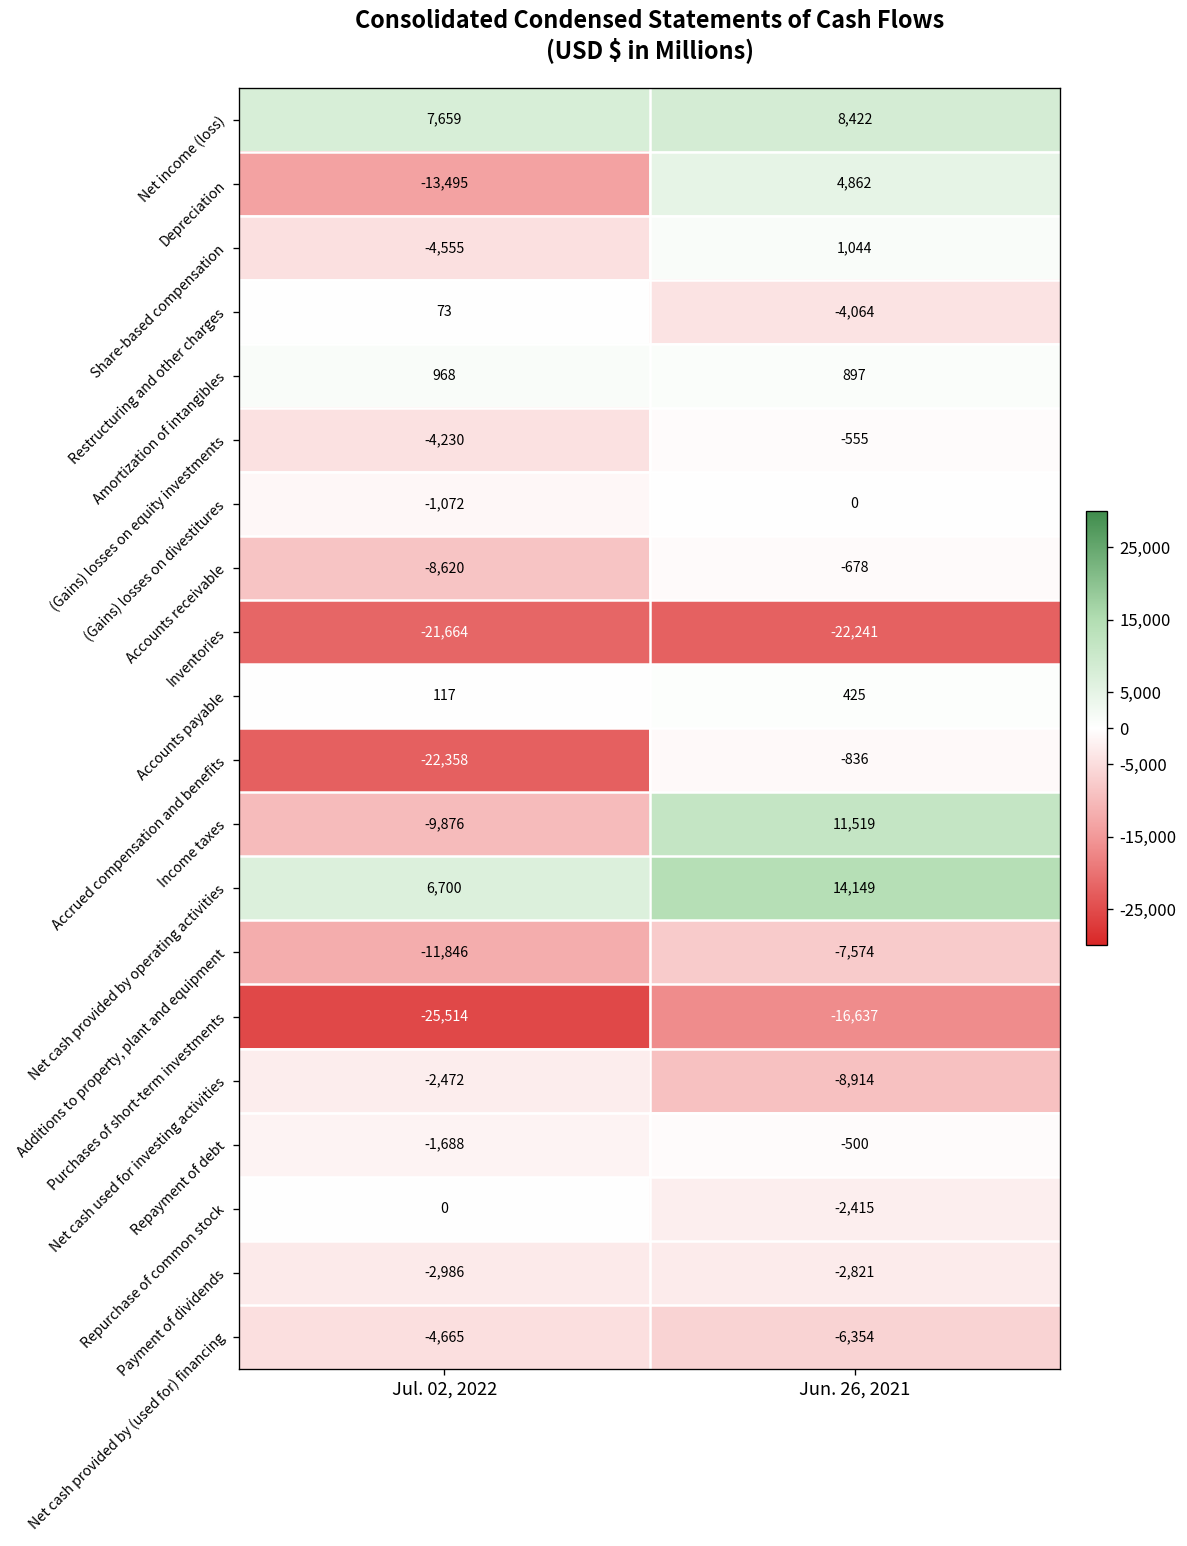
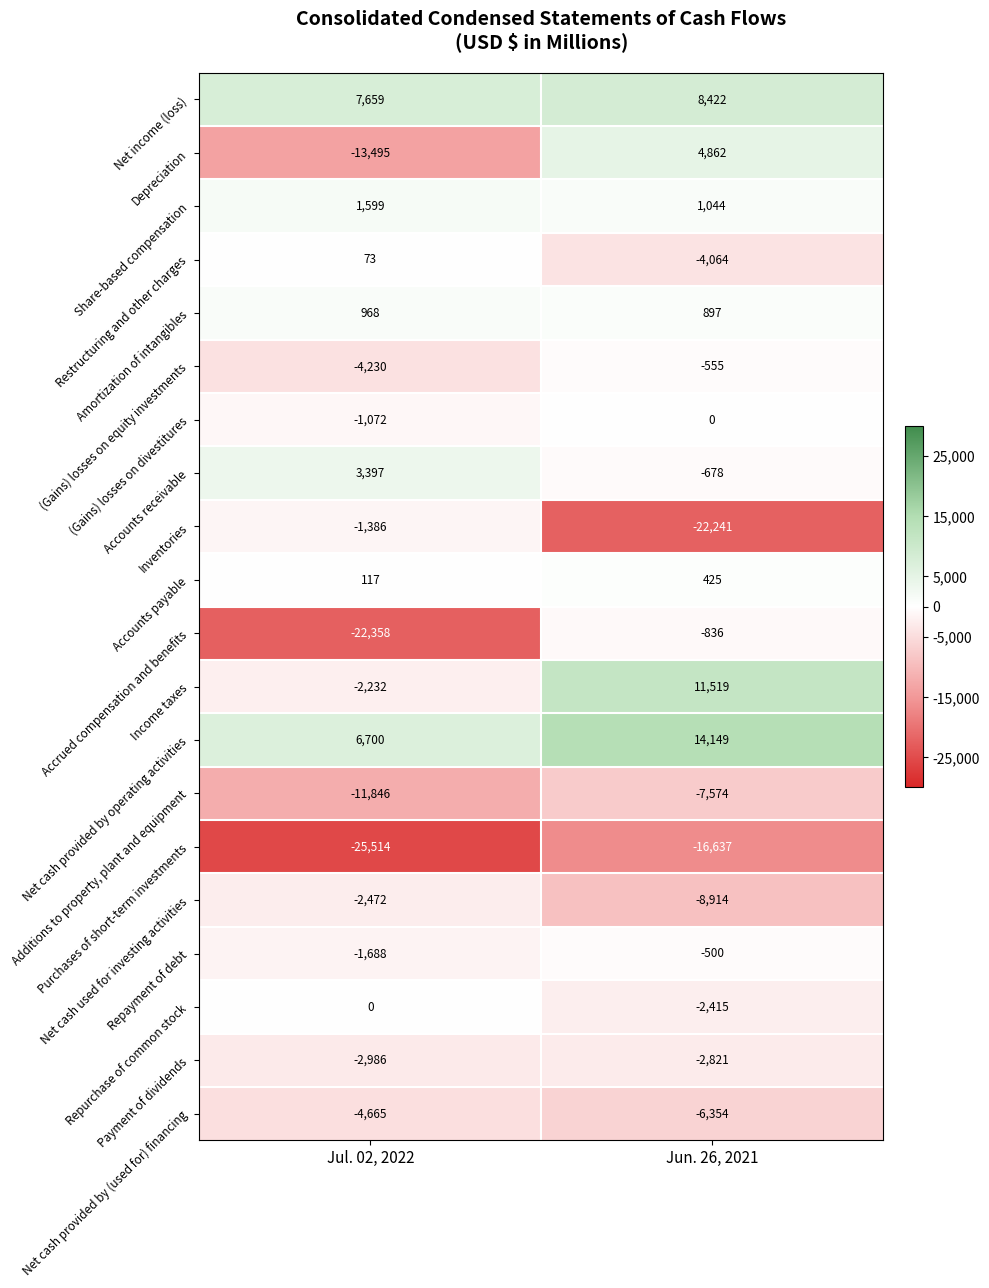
Share-based compensation, Jul. 02, 2022: -4,555 -> 1,599
Accounts receivable, Jul. 02, 2022: -8,620 -> 3,397
Inventories, Jul. 02, 2022: -21,664 -> -1,386
Income taxes, Jul. 02, 2022: -9,876 -> -2,232
